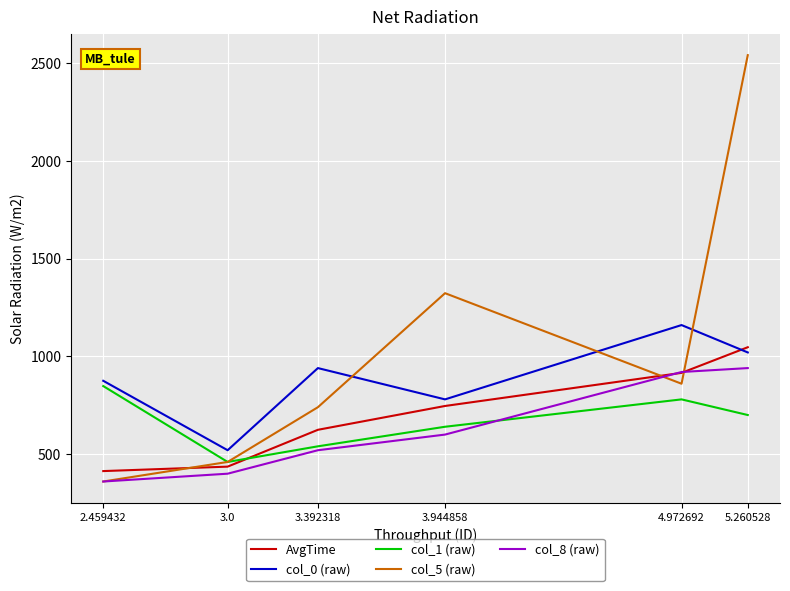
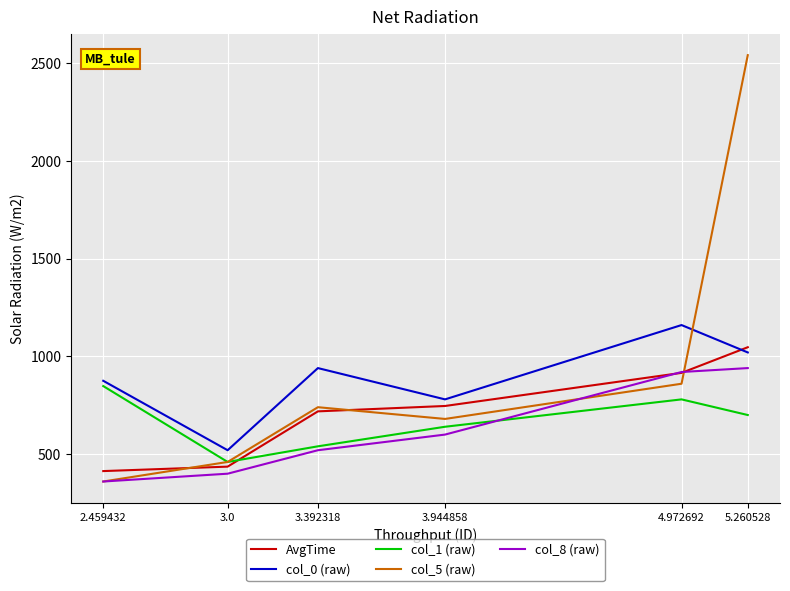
AvgTime, 3.392318: 620 -> 720
col_5 (raw), 3.944858: 1320 -> 680
